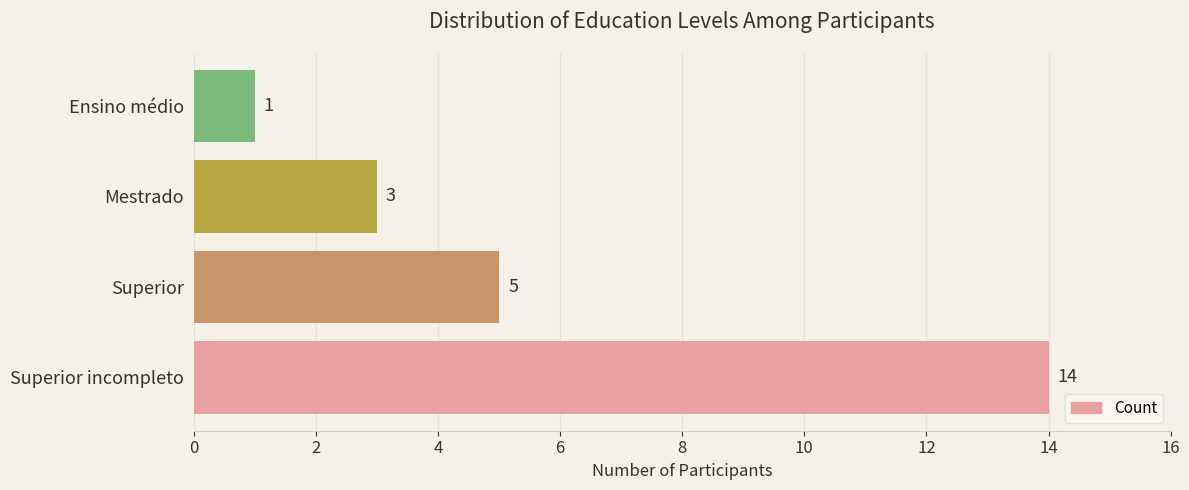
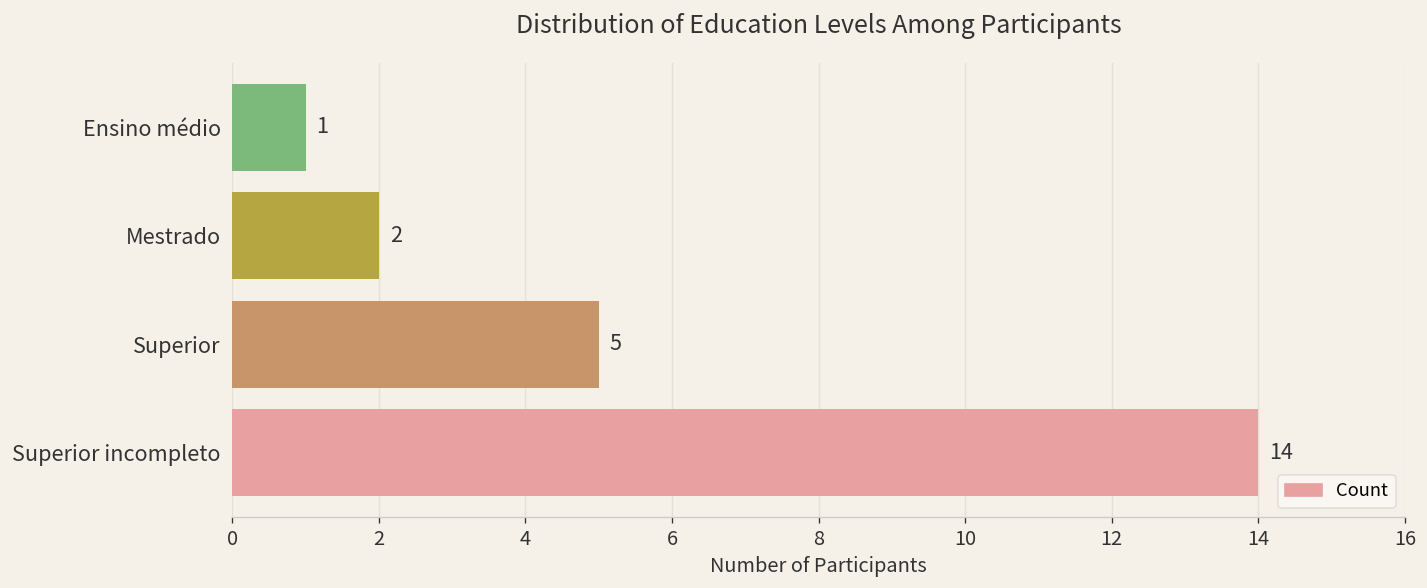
Mestrado: 3 -> 2
